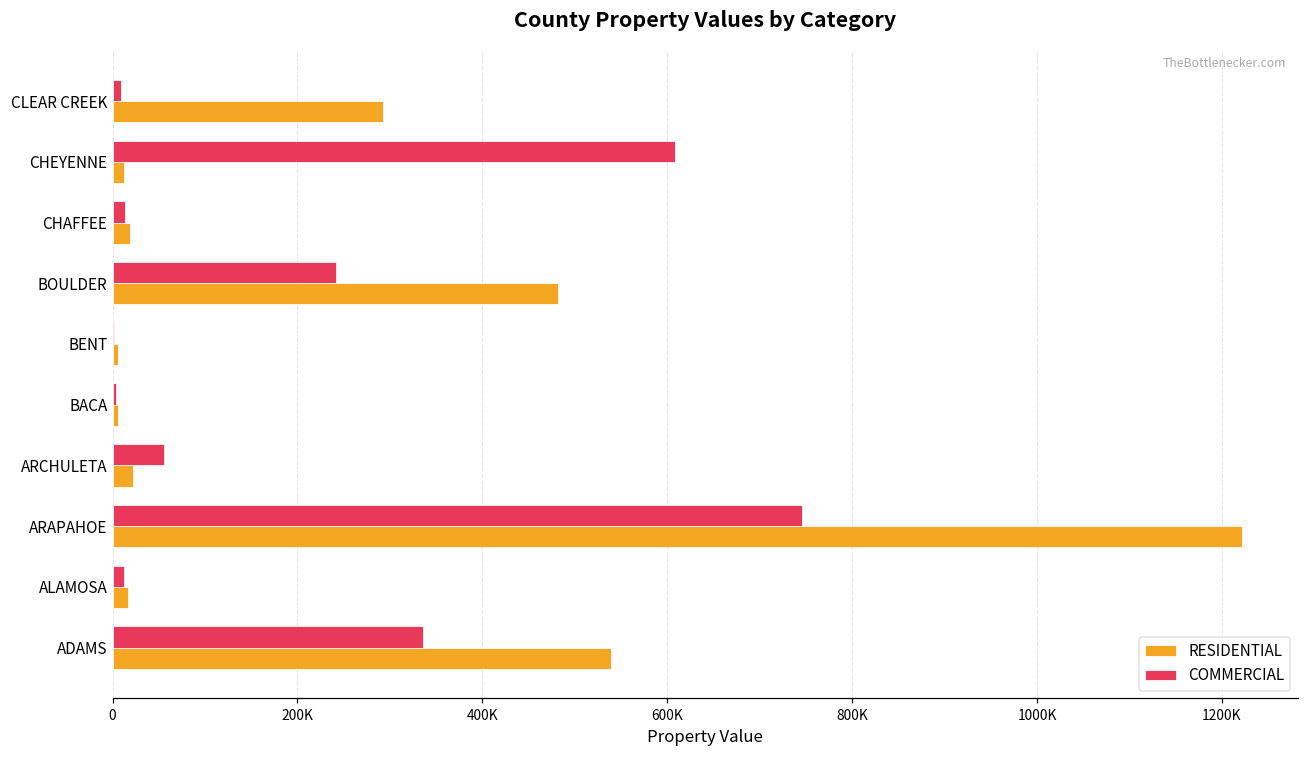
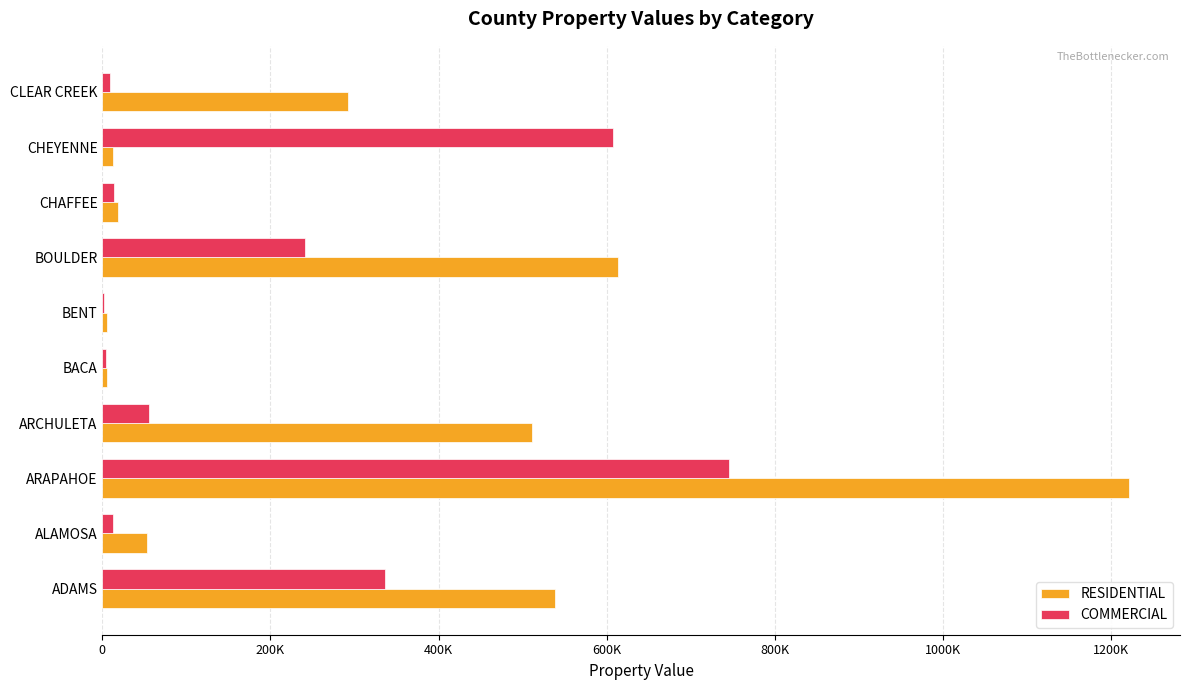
RESIDENTIAL, BOULDER: 480000 -> 610000
RESIDENTIAL, ARCHULETA: 20000 -> 510000
RESIDENTIAL, ALAMOSA: 20000 -> 50000
